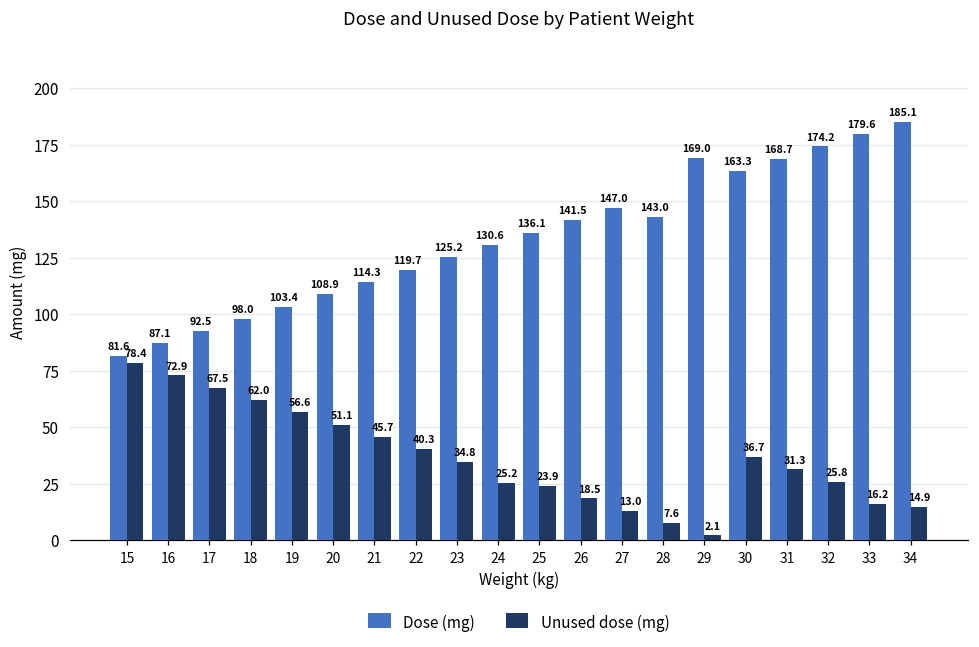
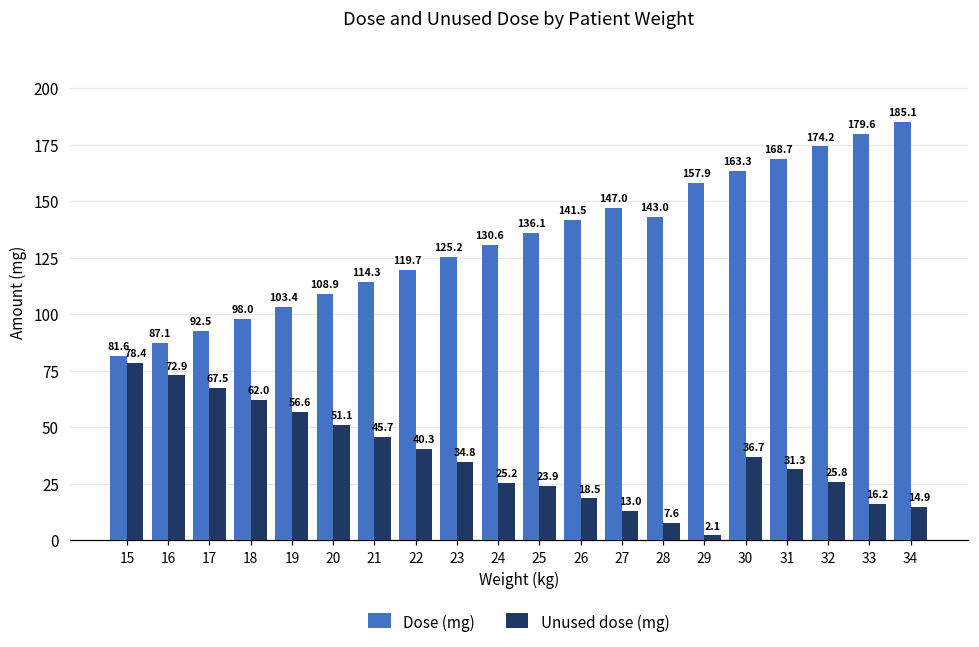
Dose (mg), 29: 169.0 -> 157.9
